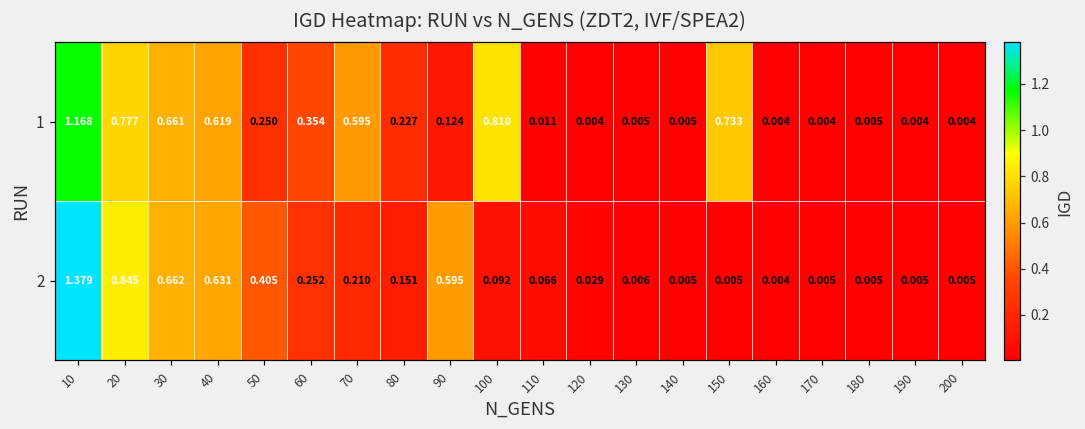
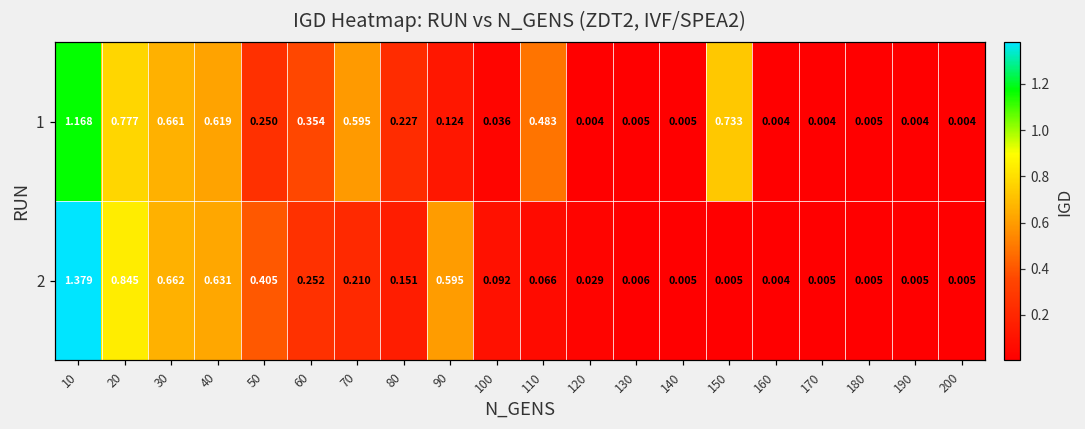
1, 100: 0.810 -> 0.036
1, 110: 0.011 -> 0.483
